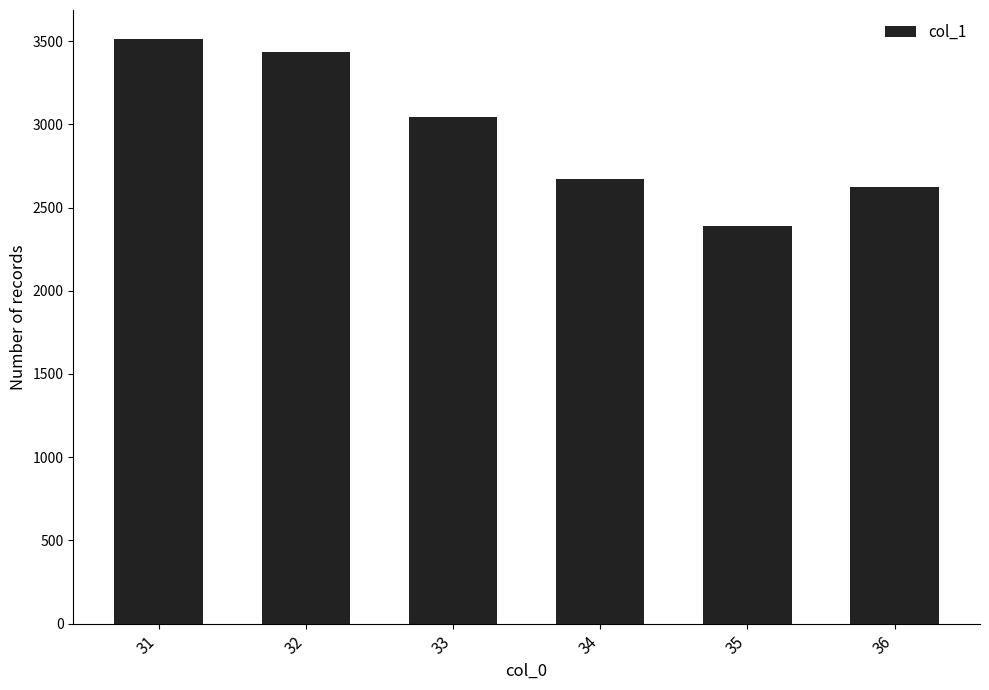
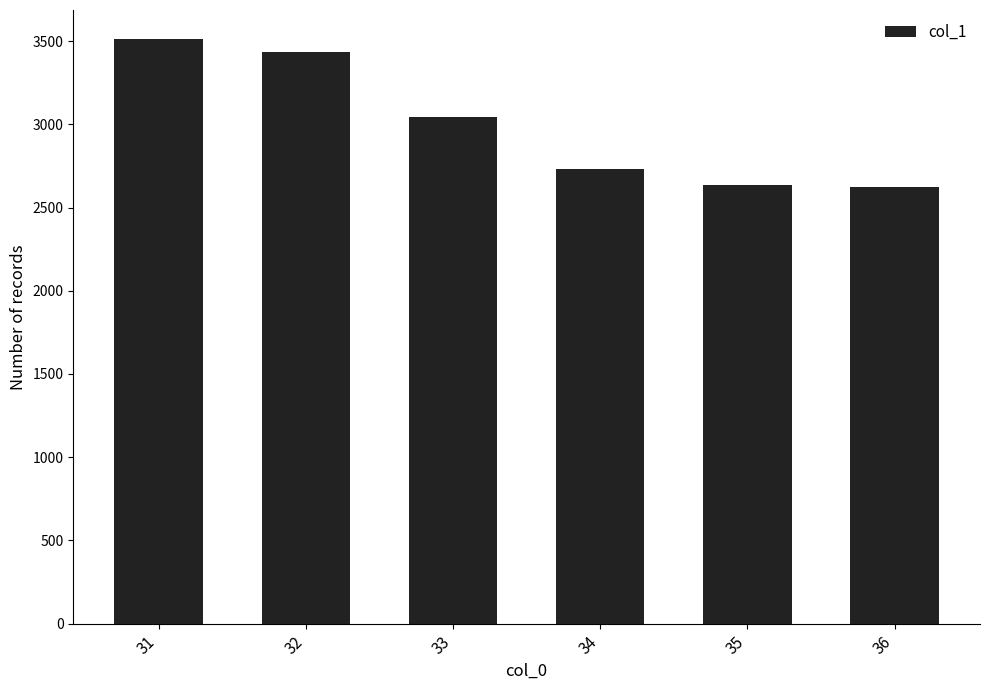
34: 2670 -> 2730
35: 2390 -> 2640
